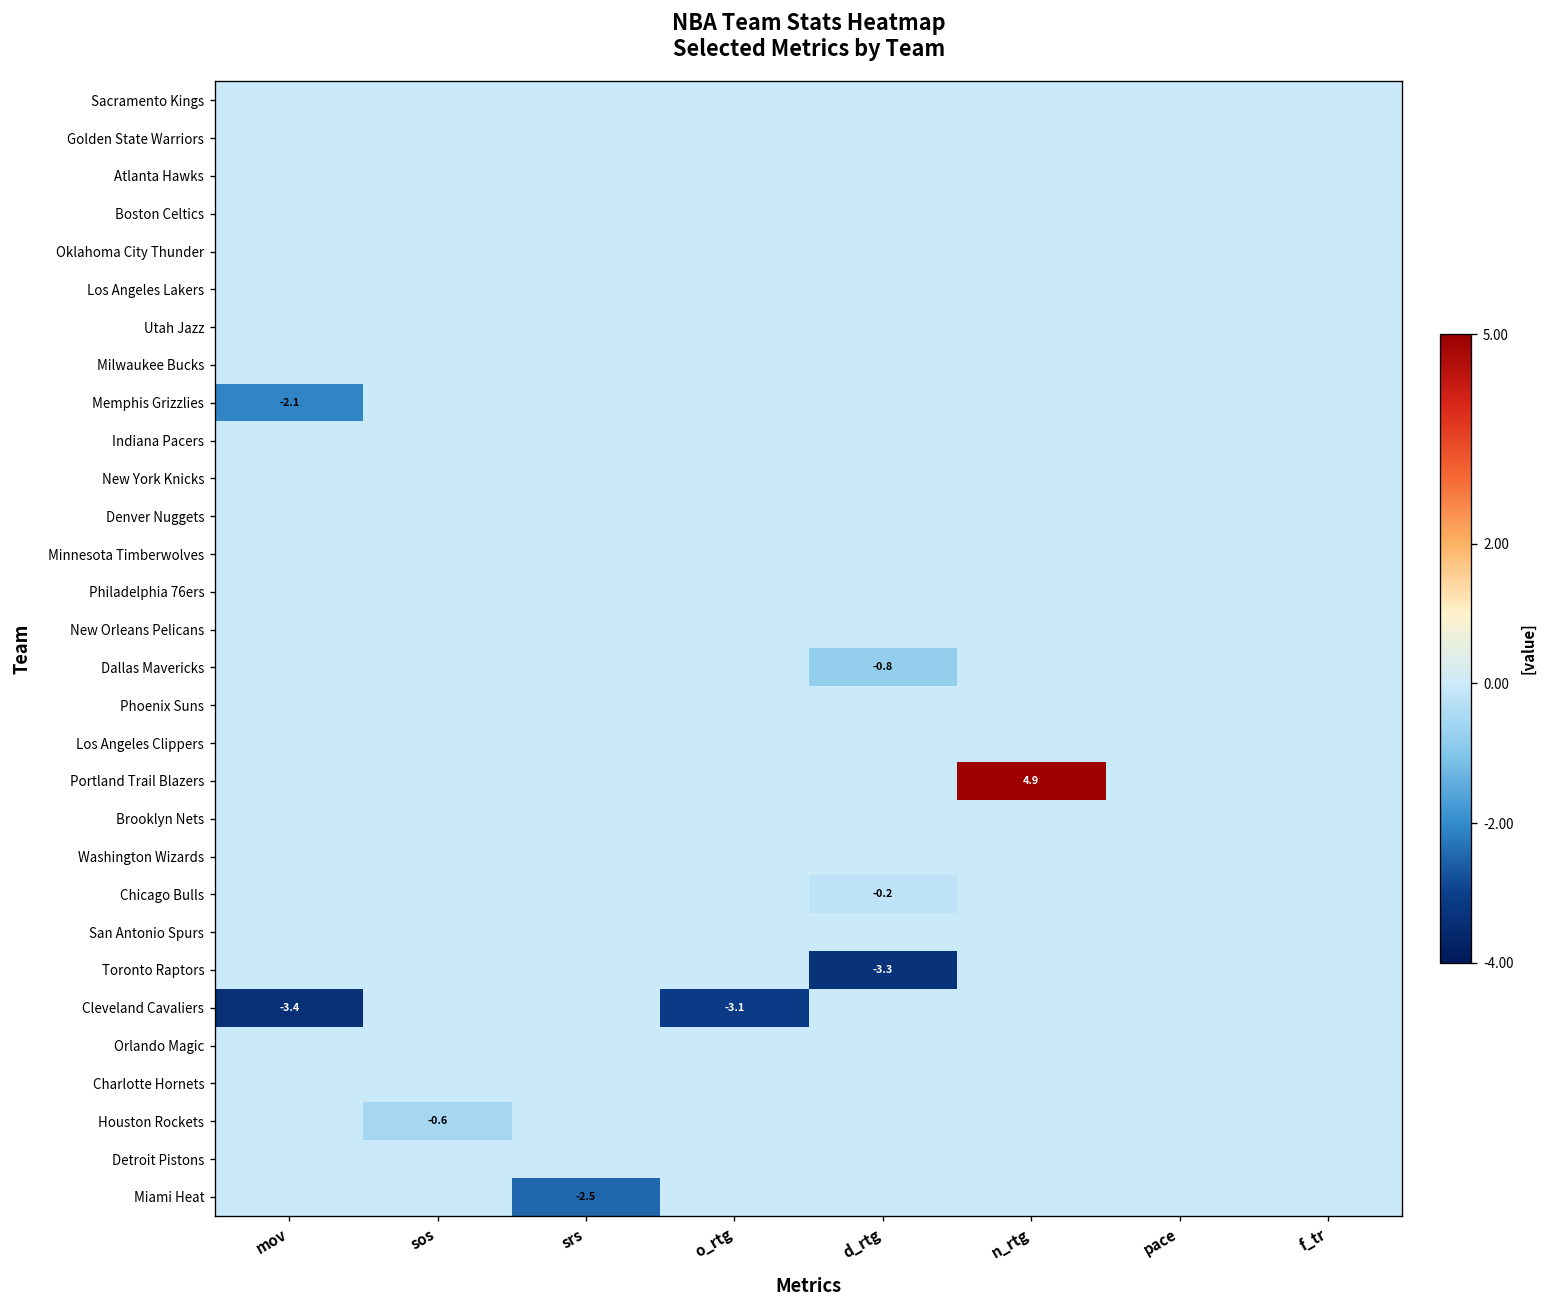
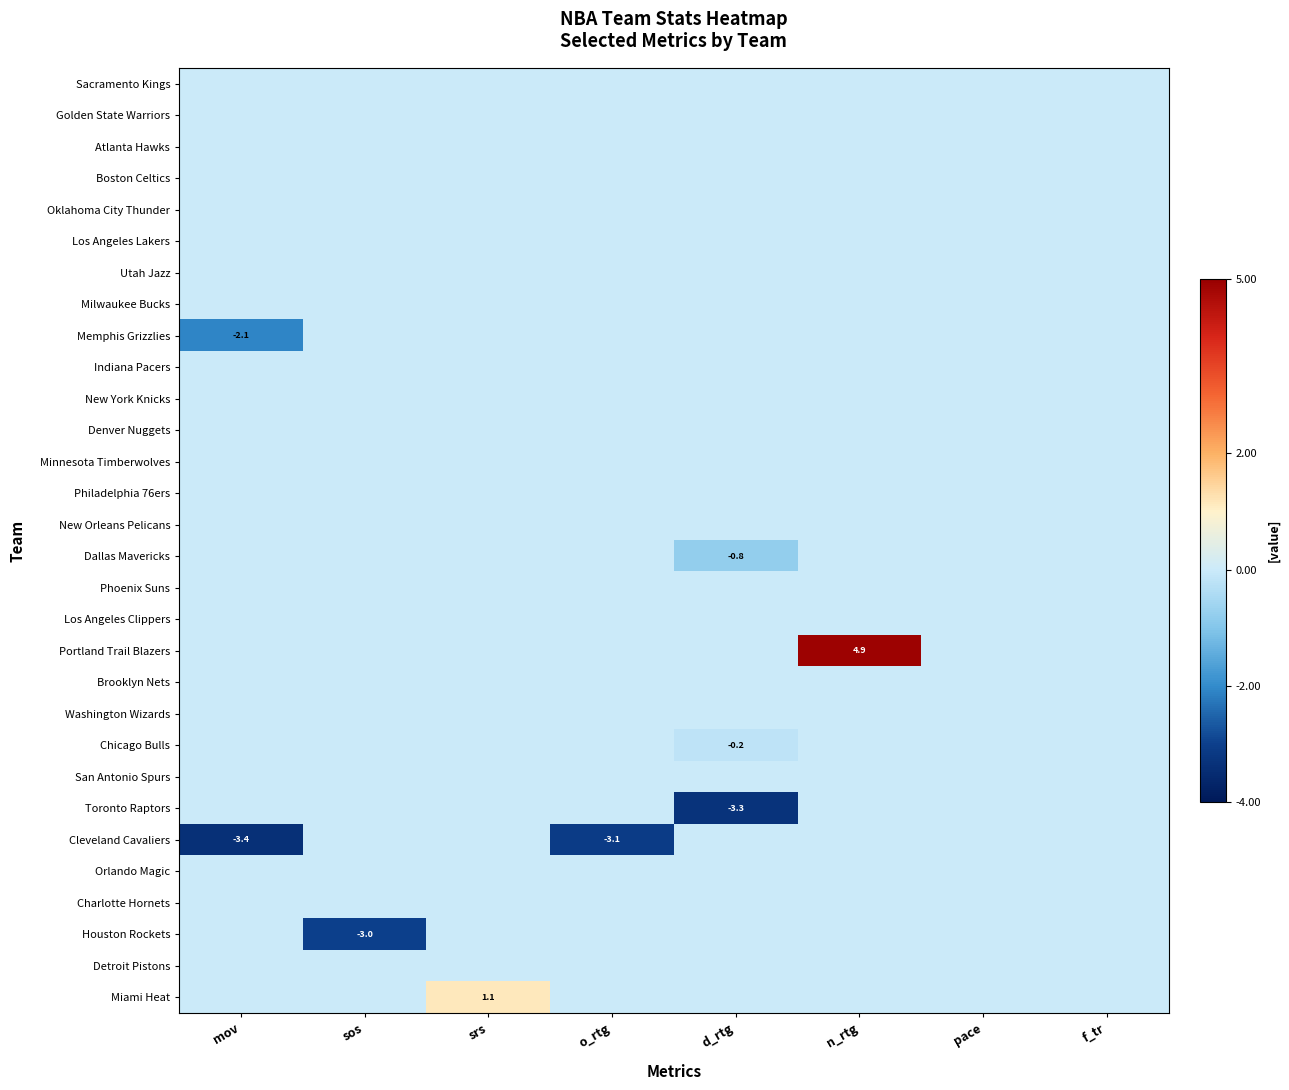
Houston Rockets, sos: -0.6 -> -3.0
Miami Heat, srs: -2.5 -> 1.1
